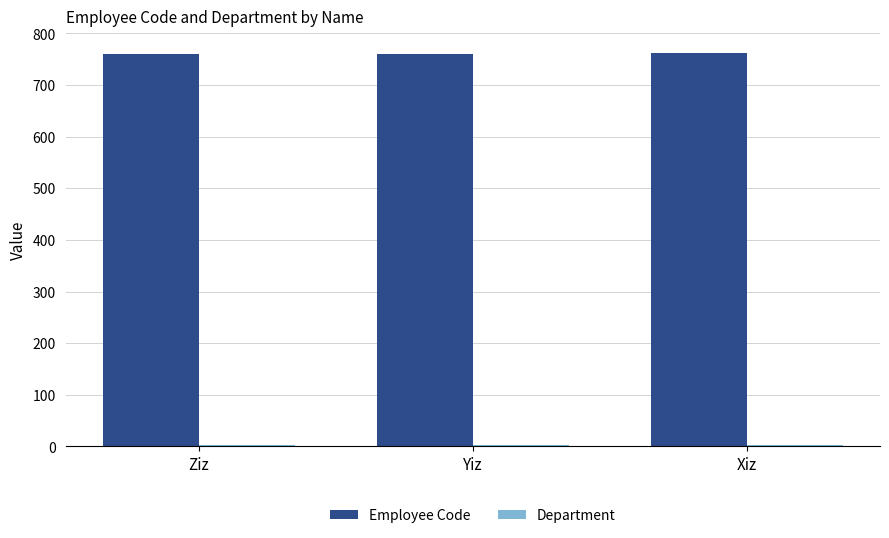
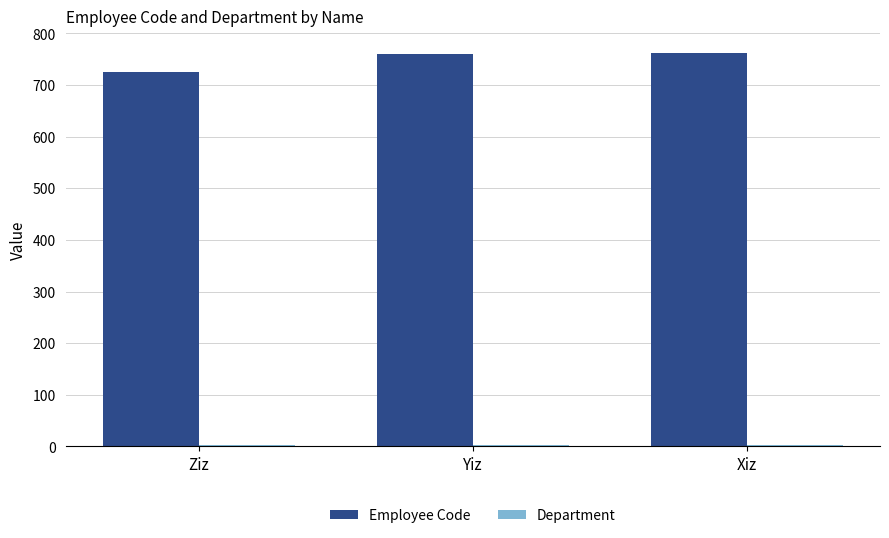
Employee Code, Ziz: 760 -> 730
